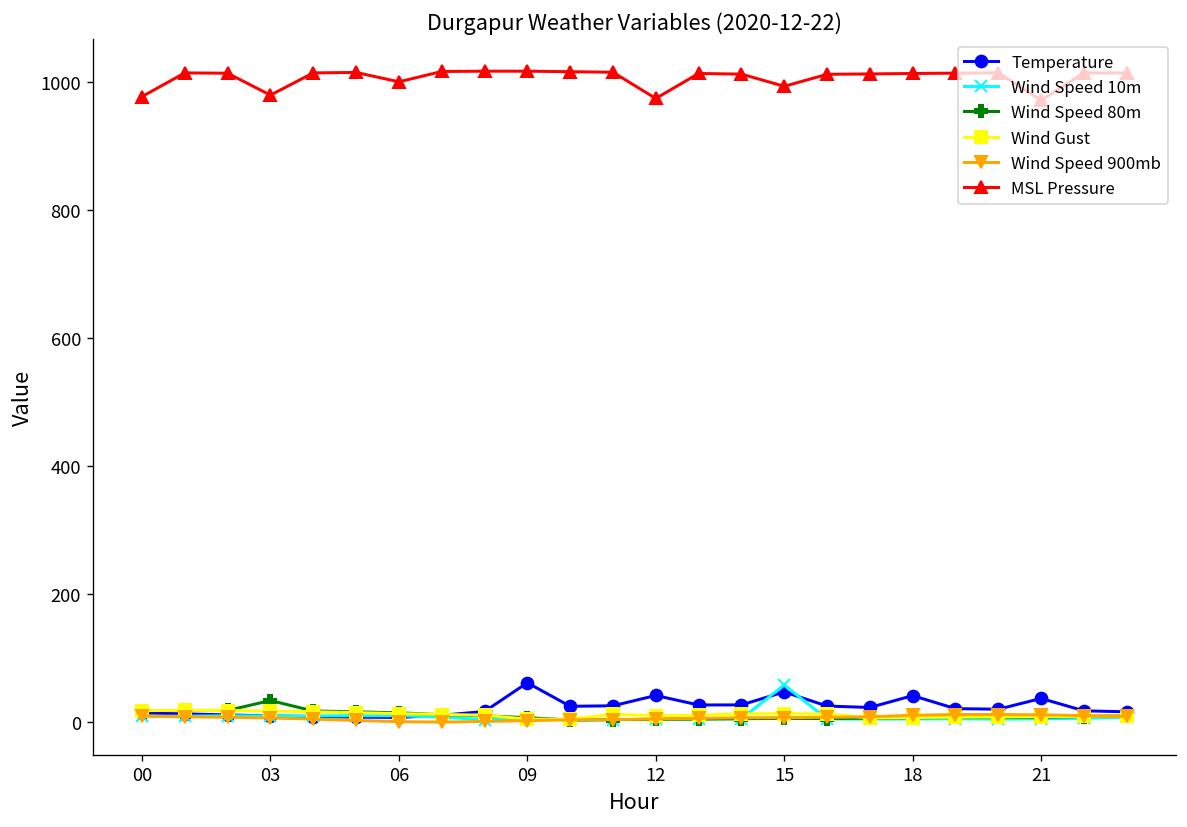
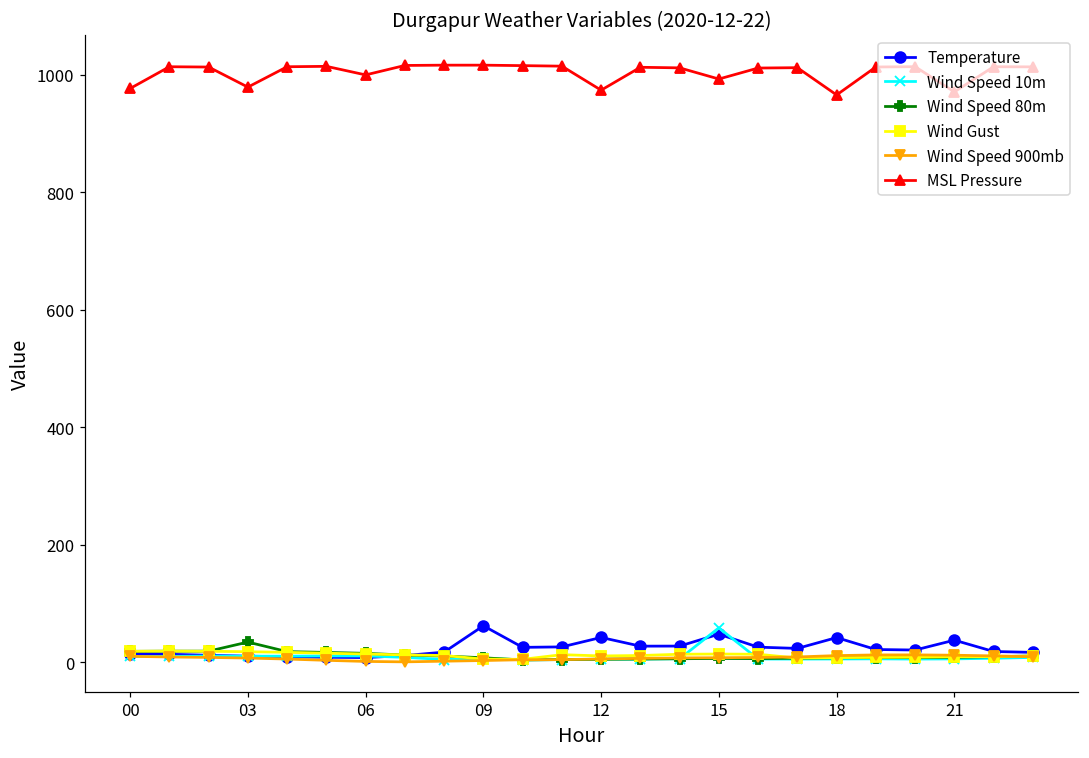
MSL Pressure, 18: 1010 -> 970
